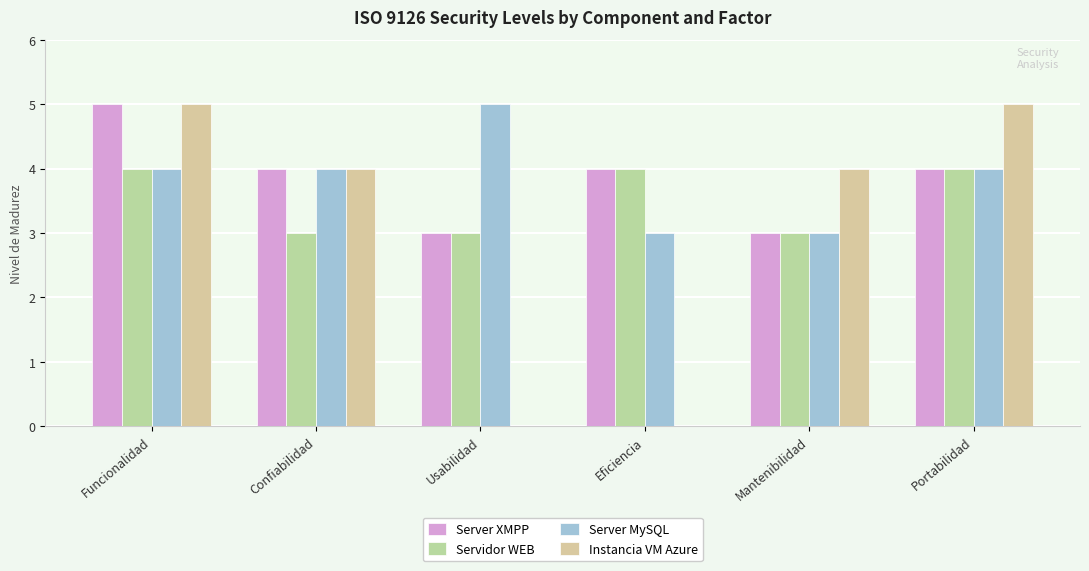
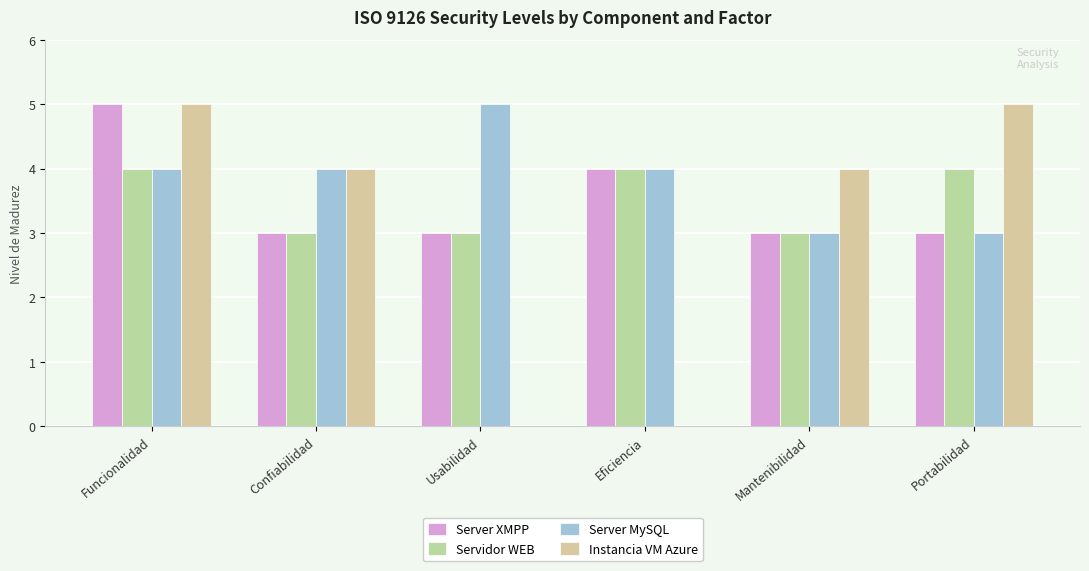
Server XMPP, Confiabilidad: 4 -> 3
Server MySQL, Eficiencia: 3 -> 4
Server XMPP, Portabilidad: 4 -> 3
Server MySQL, Portabilidad: 4 -> 3
